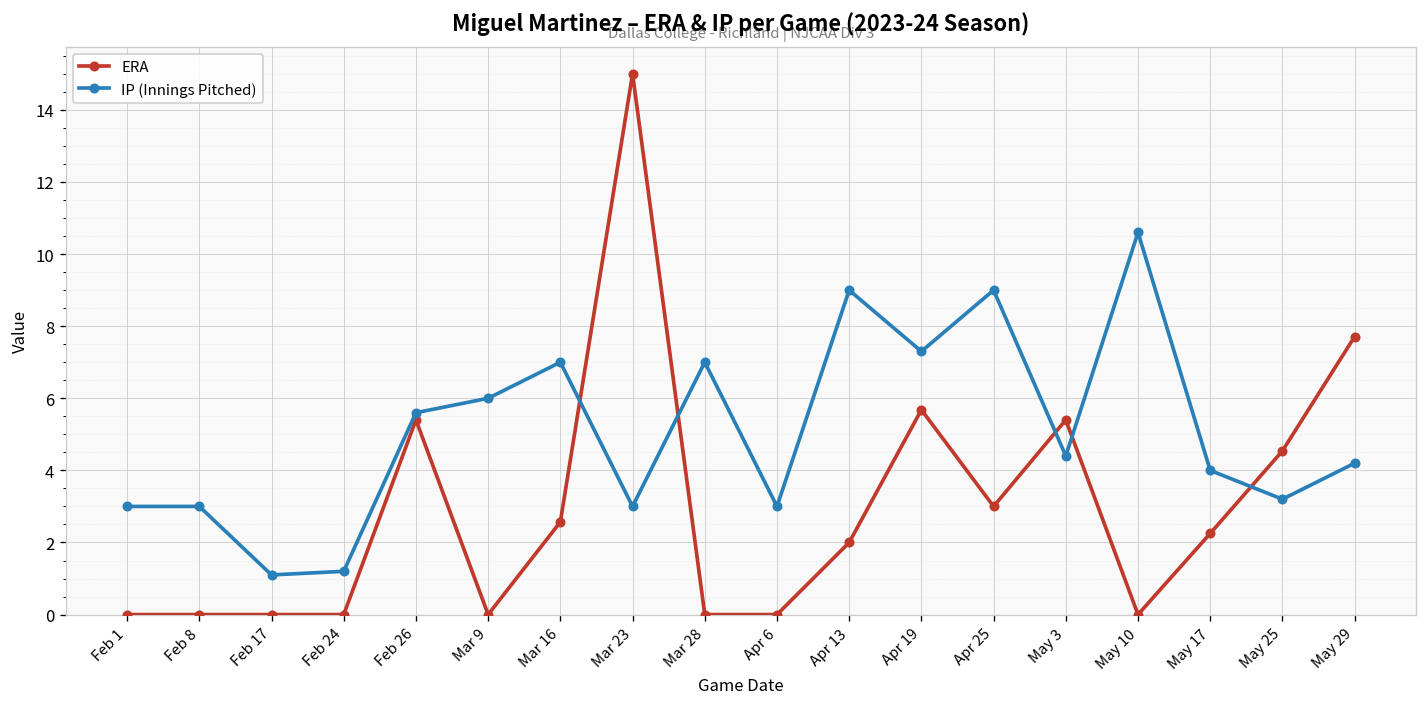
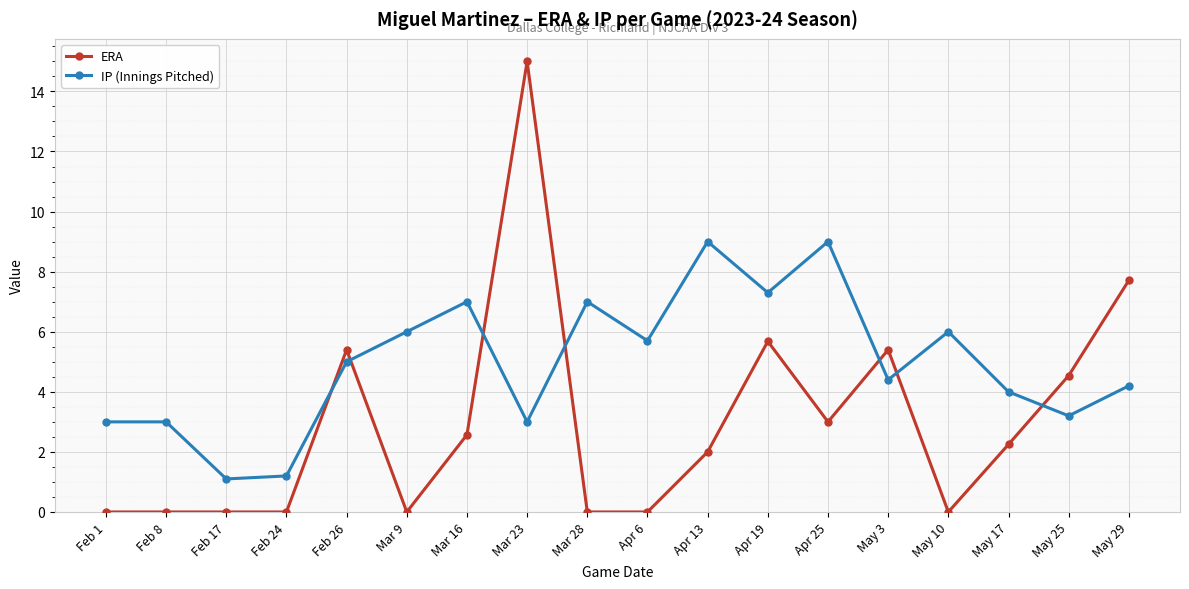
IP (Innings Pitched), Feb 26: 5.6 -> 5.0
IP (Innings Pitched), Apr 6: 3.0 -> 5.7
IP (Innings Pitched), May 10: 10.6 -> 6.0
